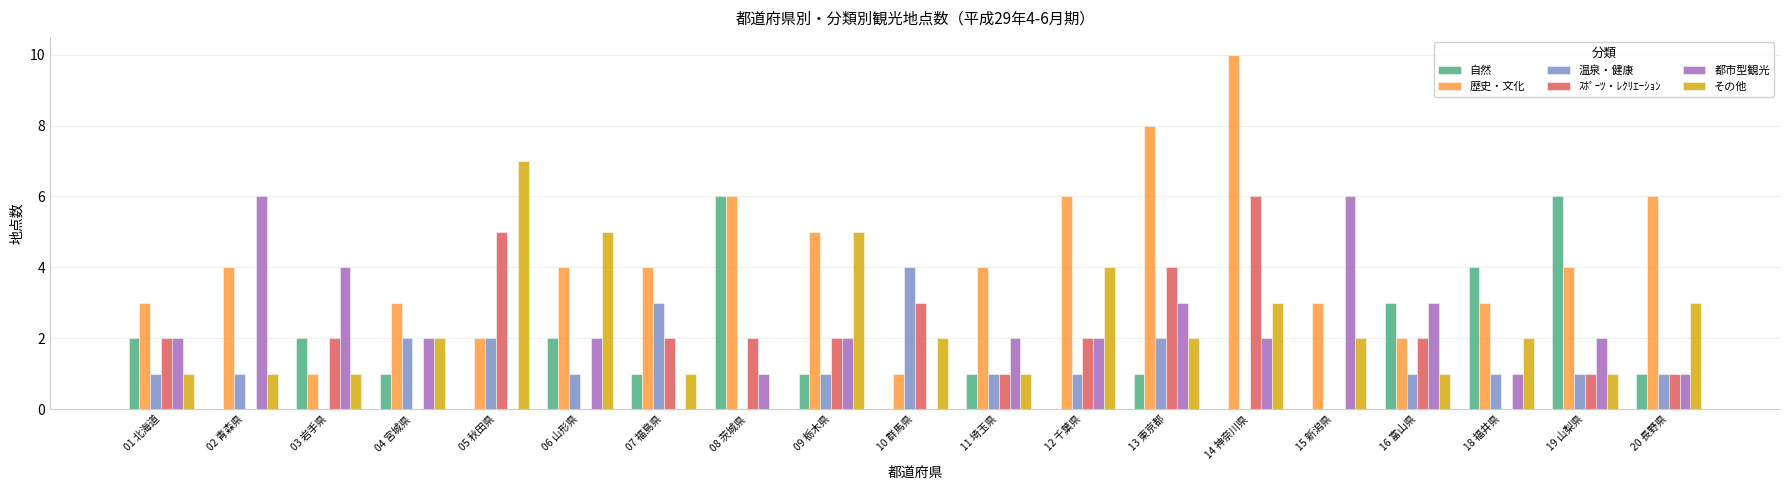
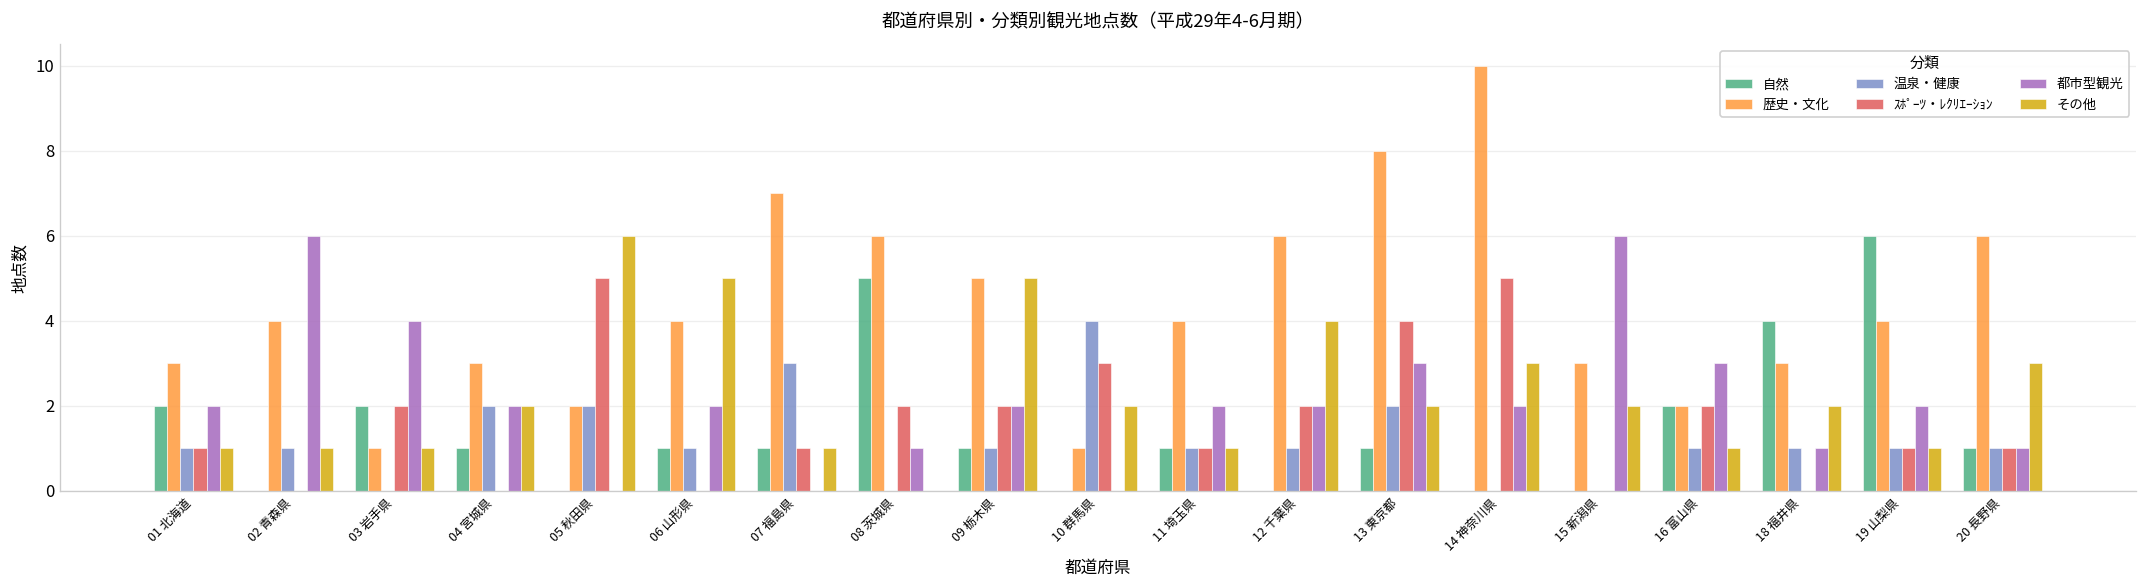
ｽﾎﾟｰﾂ・ﾚｸﾘｴｰｼｮﾝ, 01 北海道: 2 -> 1
その他, 05 秋田県: 7 -> 6
自然, 06 山形県: 2 -> 1
歴史・文化, 07 福島県: 4 -> 7
ｽﾎﾟｰﾂ・ﾚｸﾘｴｰｼｮﾝ, 07 福島県: 2 -> 1
自然, 08 茨城県: 6 -> 5
ｽﾎﾟｰﾂ・ﾚｸﾘｴｰｼｮﾝ, 14 神奈川県: 6 -> 5
自然, 16 富山県: 3 -> 2
